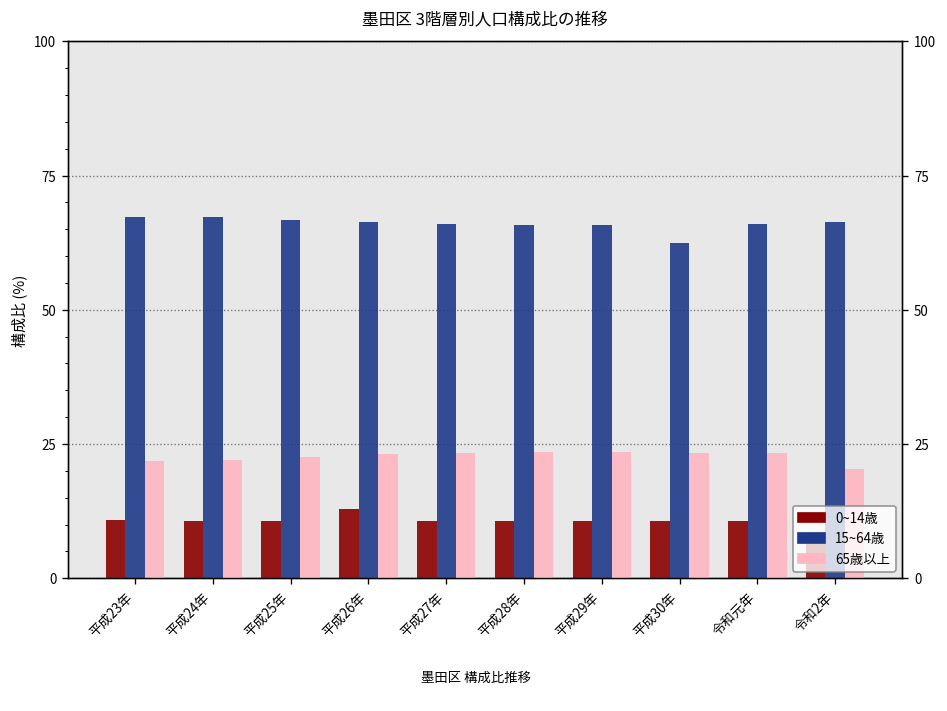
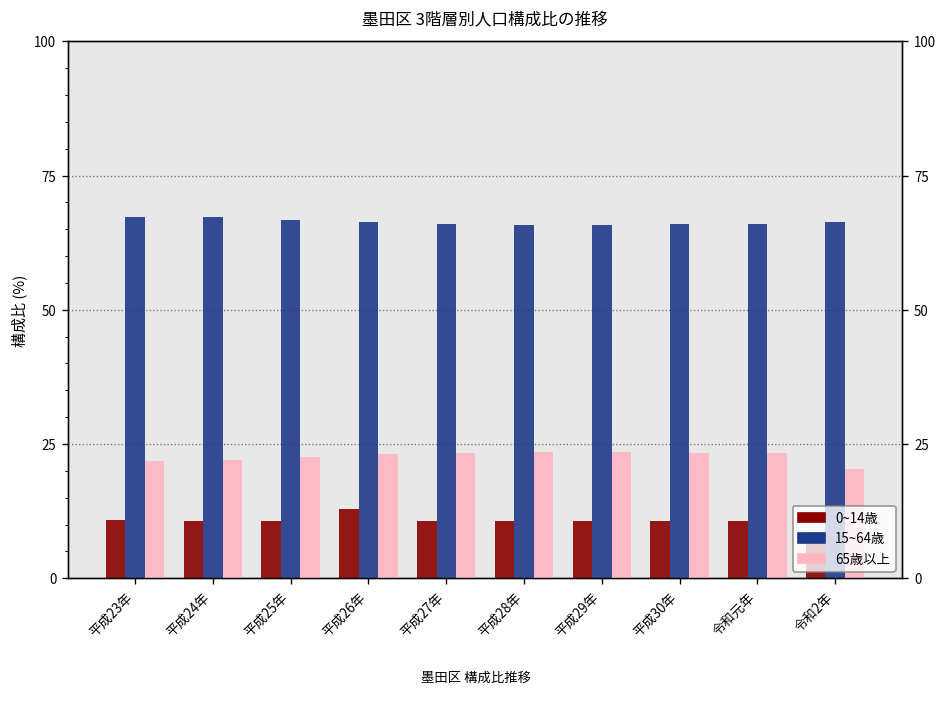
15~64歳, 平成30年: 63 -> 66
